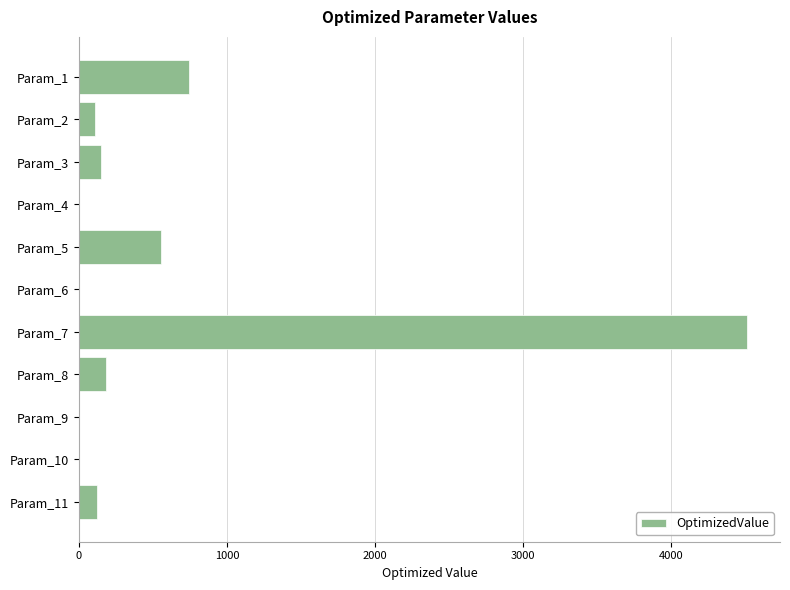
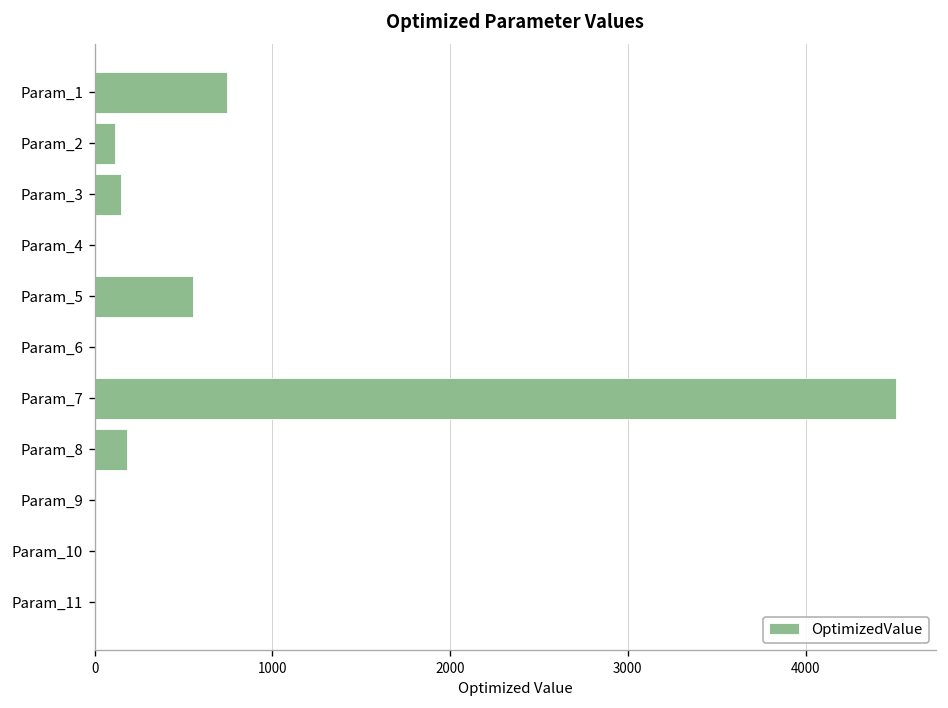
Param_11: 120 -> 0
